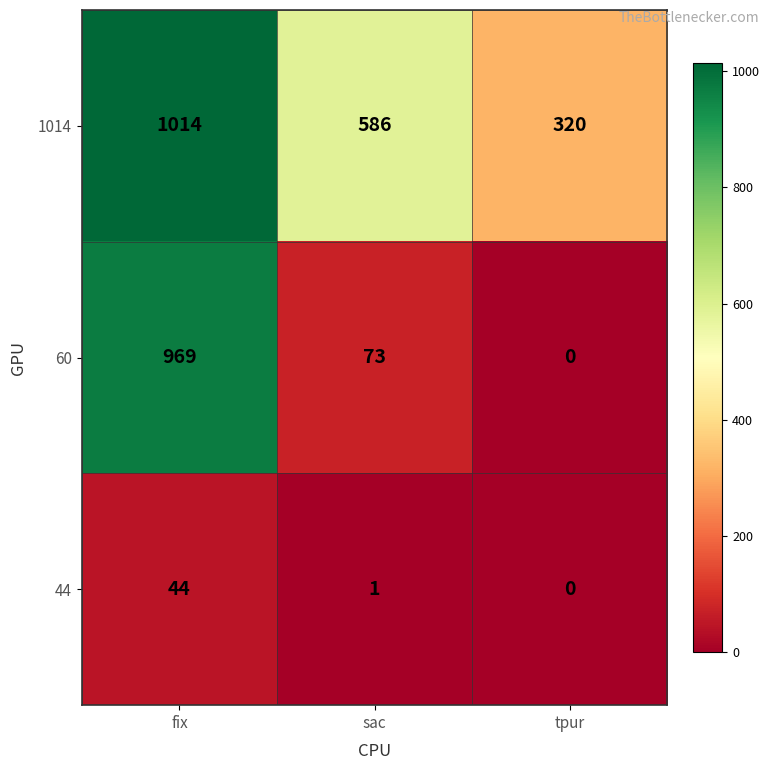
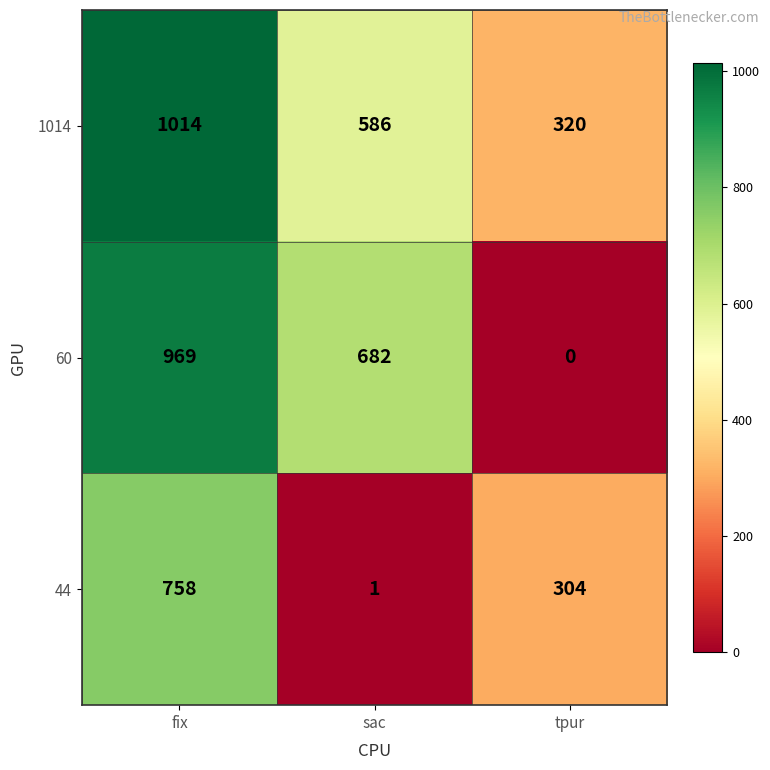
60, sac: 73 -> 682
44, fix: 44 -> 758
44, tpur: 0 -> 304
